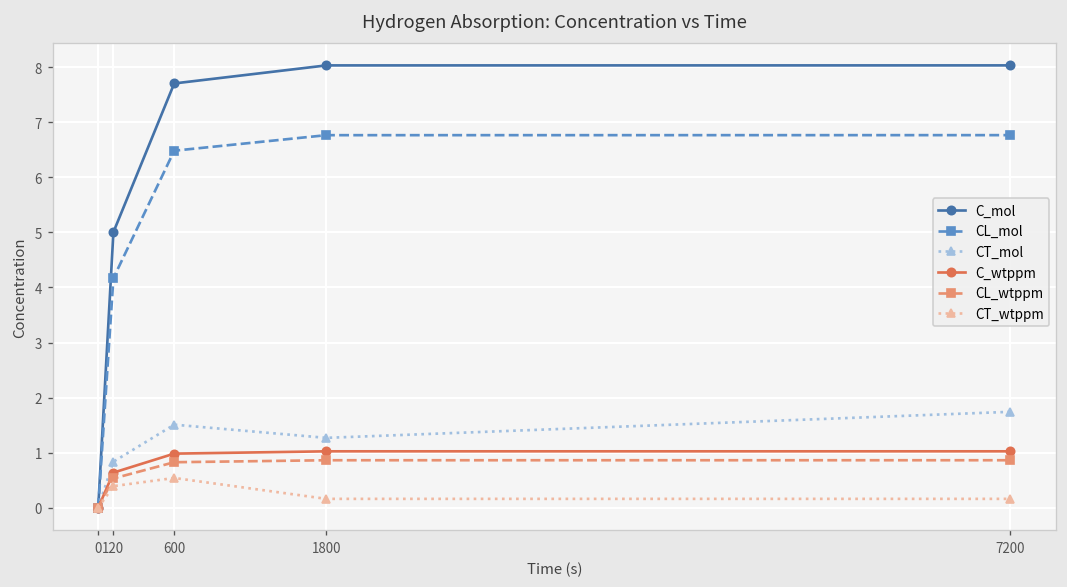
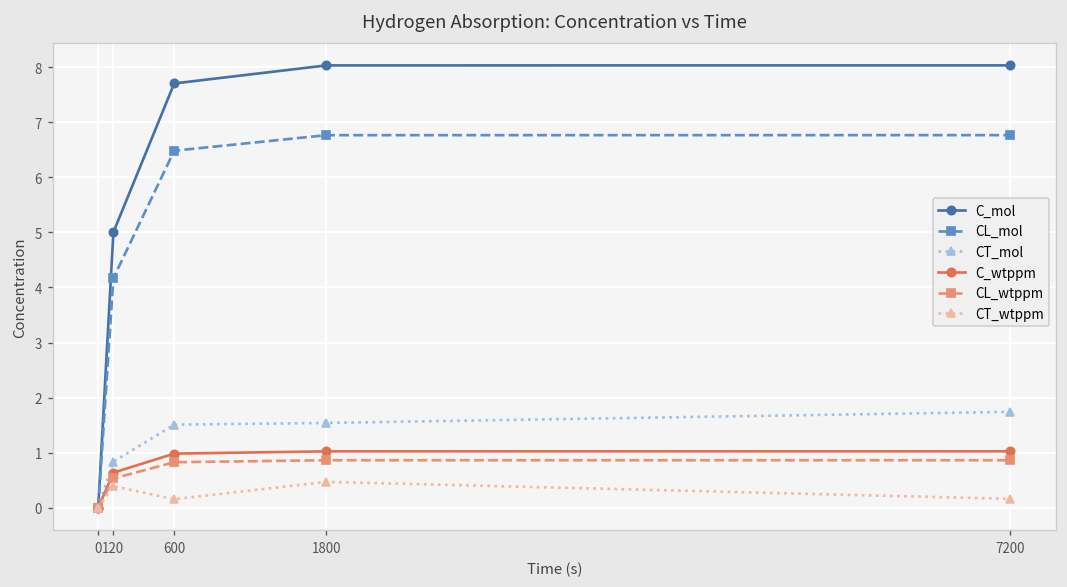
CT_wtppm, 600: 0.5 -> 0.2
CT_mol, 1800: 1.3 -> 1.5
CT_wtppm, 1800: 0.2 -> 0.5
